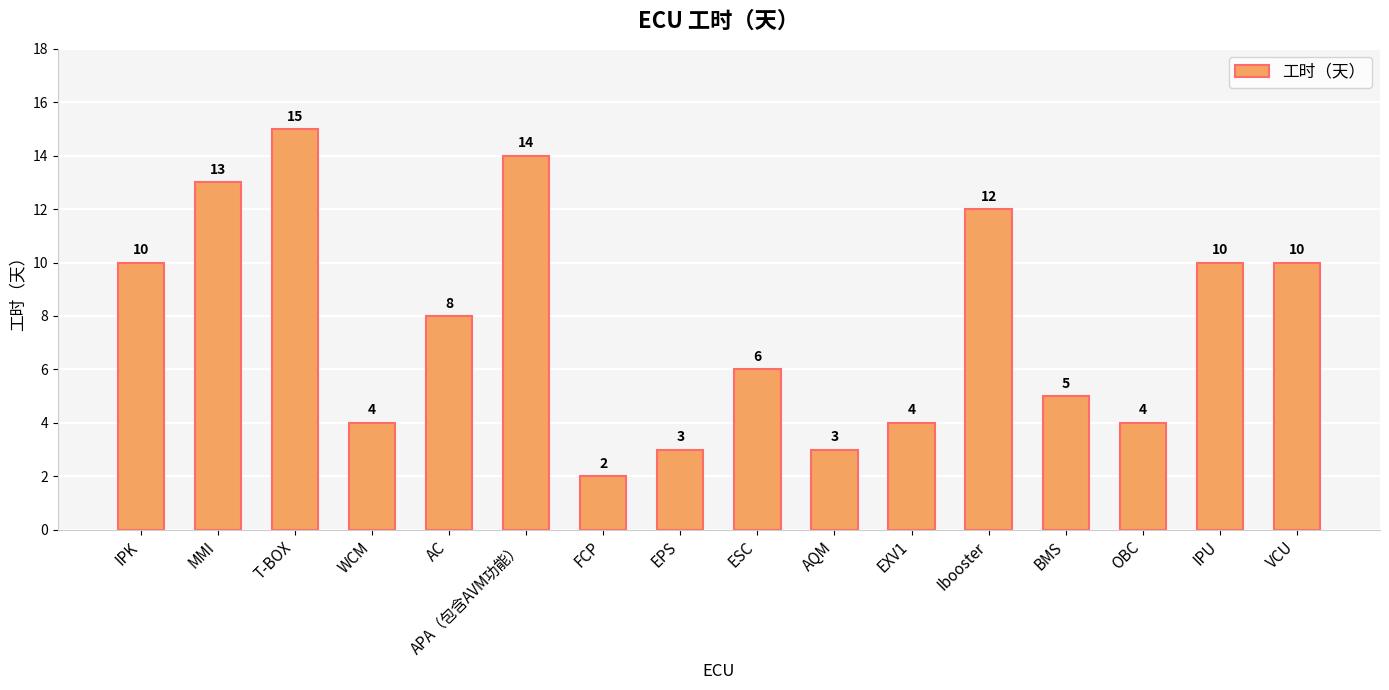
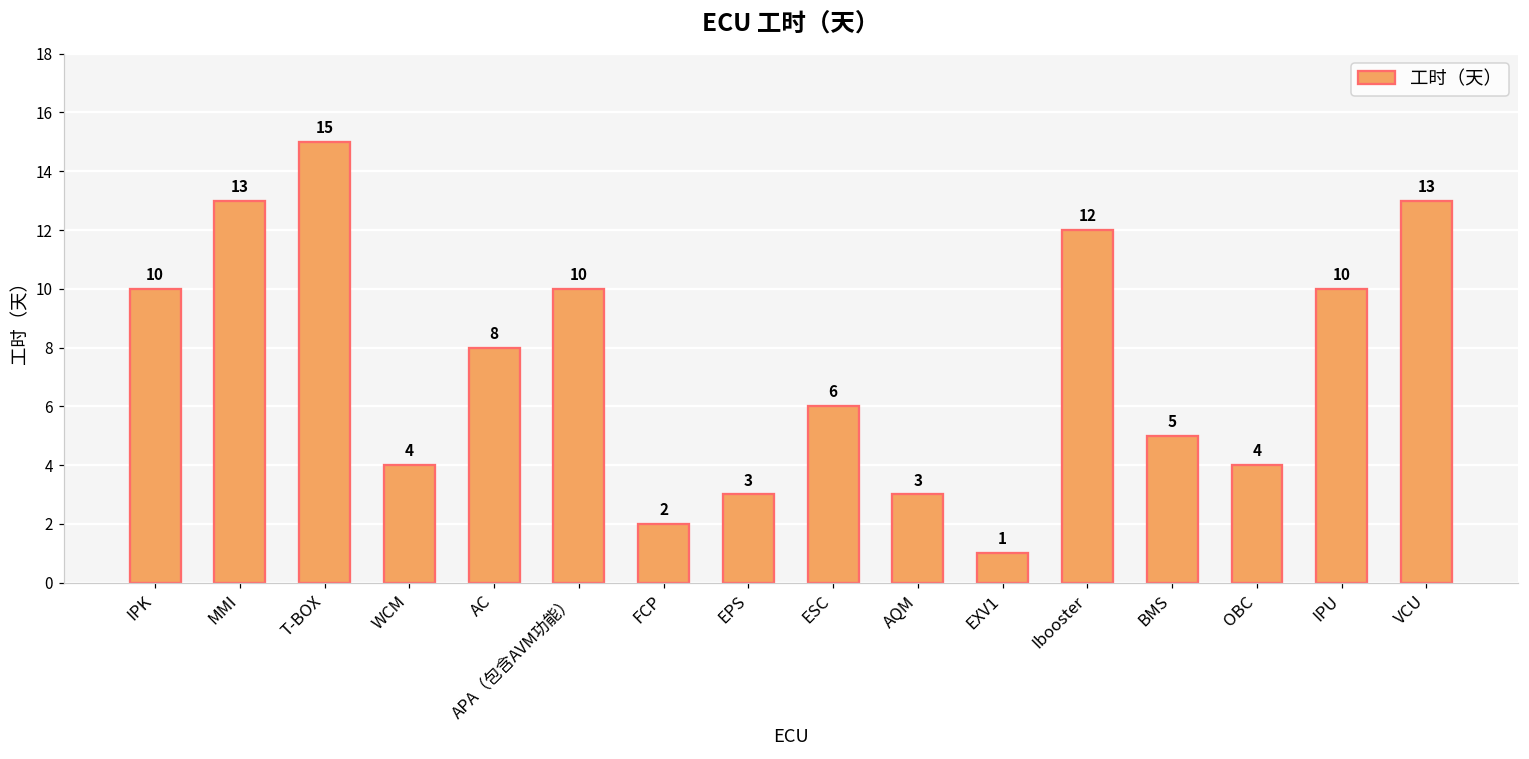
APA（包含AVM功能）: 14 -> 10
EXV1: 4 -> 1
VCU: 10 -> 13
